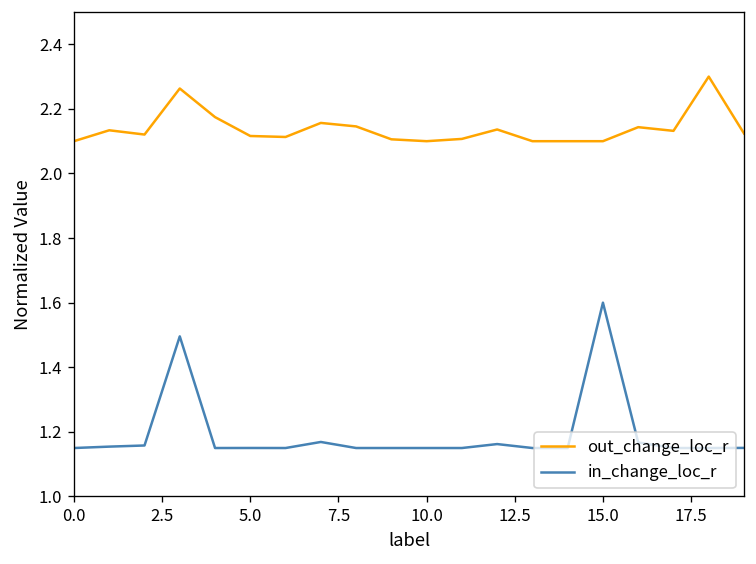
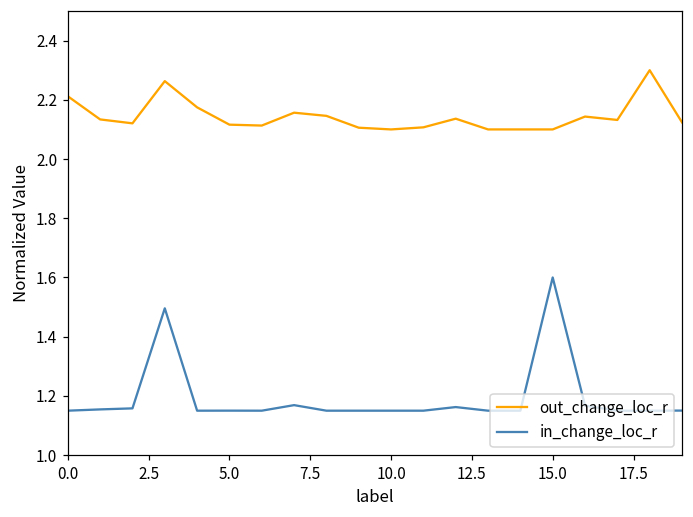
out_change_loc_r, 0.0: 2.10 -> 2.21
